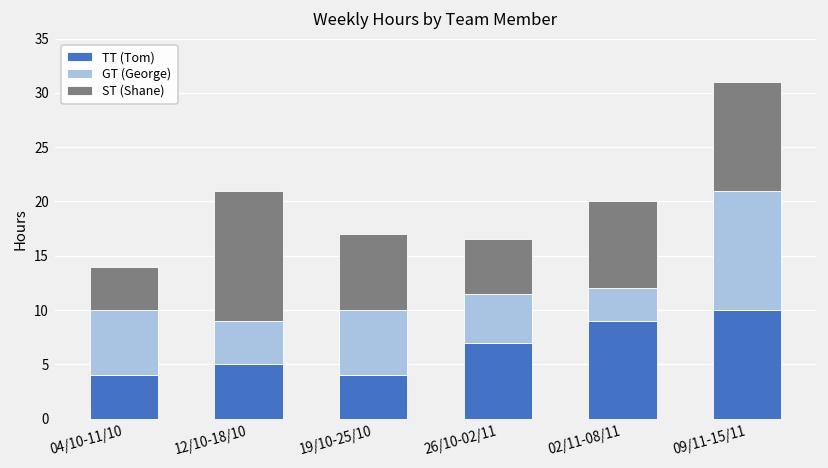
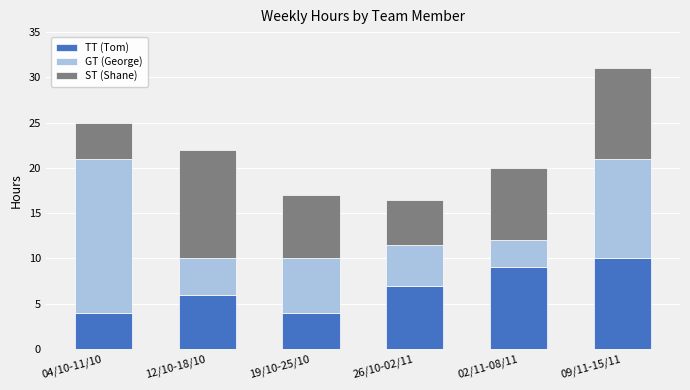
GT (George), 04/10-11/10: 6 -> 17
TT (Tom), 12/10-18/10: 5 -> 6
